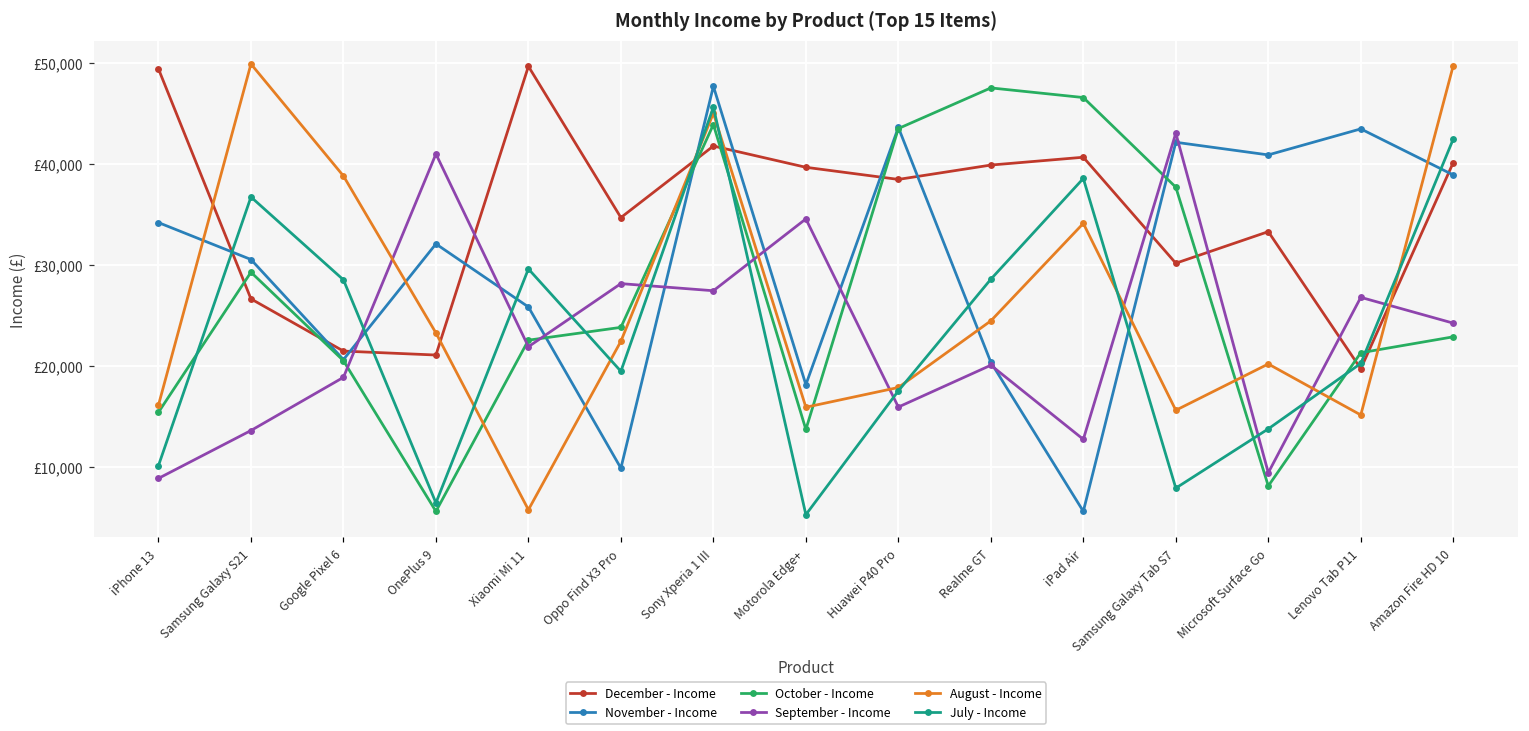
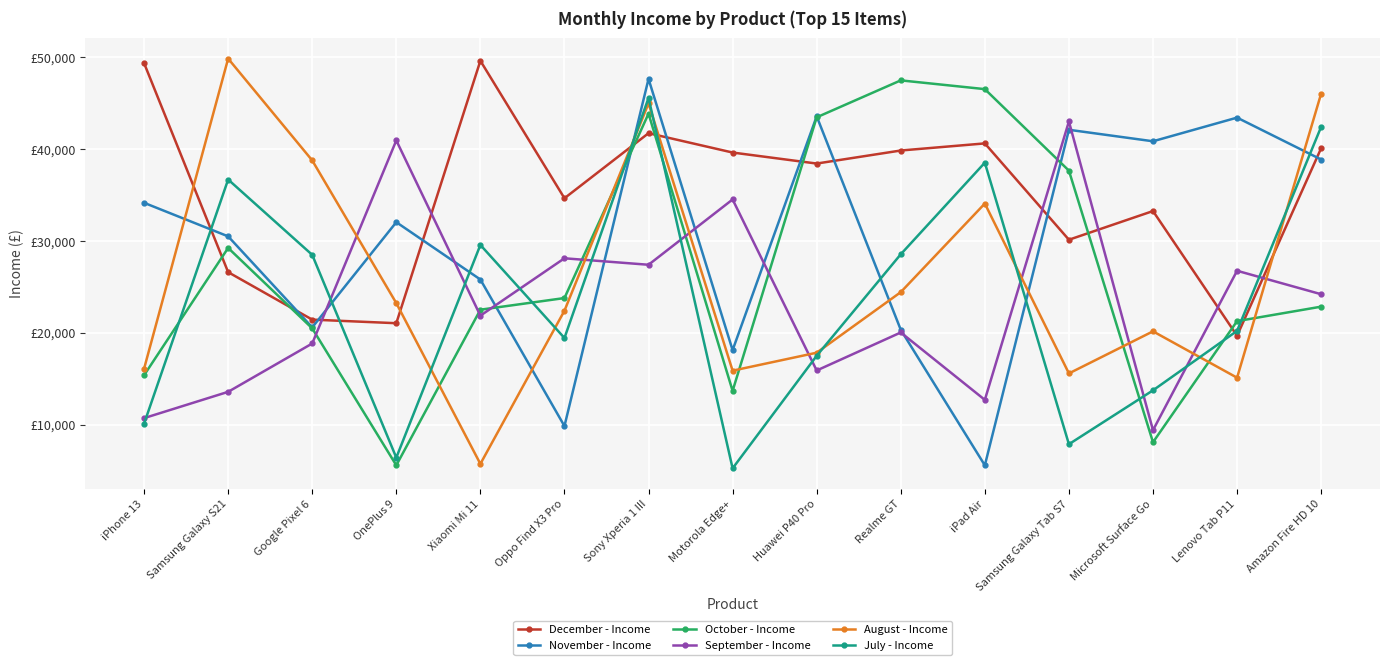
September - Income, iPhone 13: £9,000 -> £11,000
August - Income, Amazon Fire HD 10: £50,000 -> £46,000
